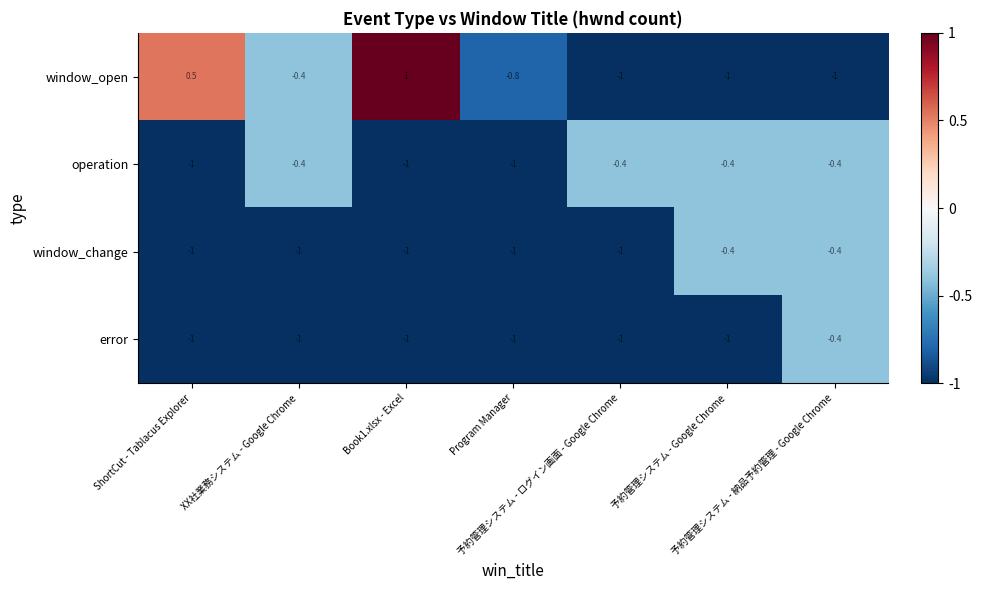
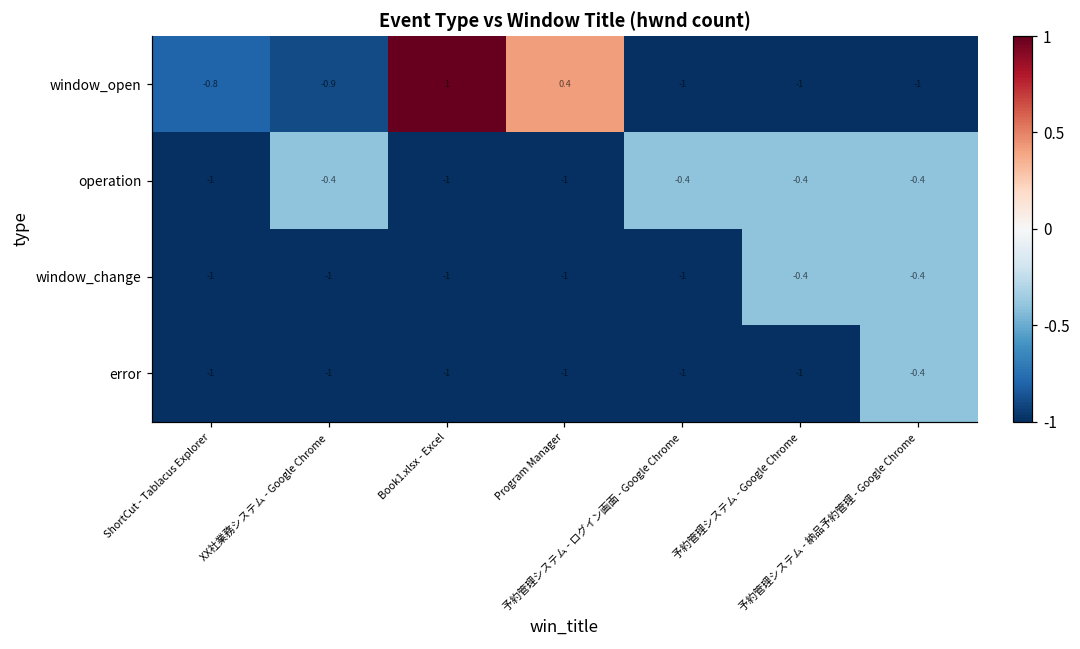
window_open, ShortCut - Tablacus Explorer: 0.5 -> -0.8
window_open, XX社業務システム - Google Chrome: -0.4 -> -0.9
window_open, Program Manager: -0.8 -> 0.4
